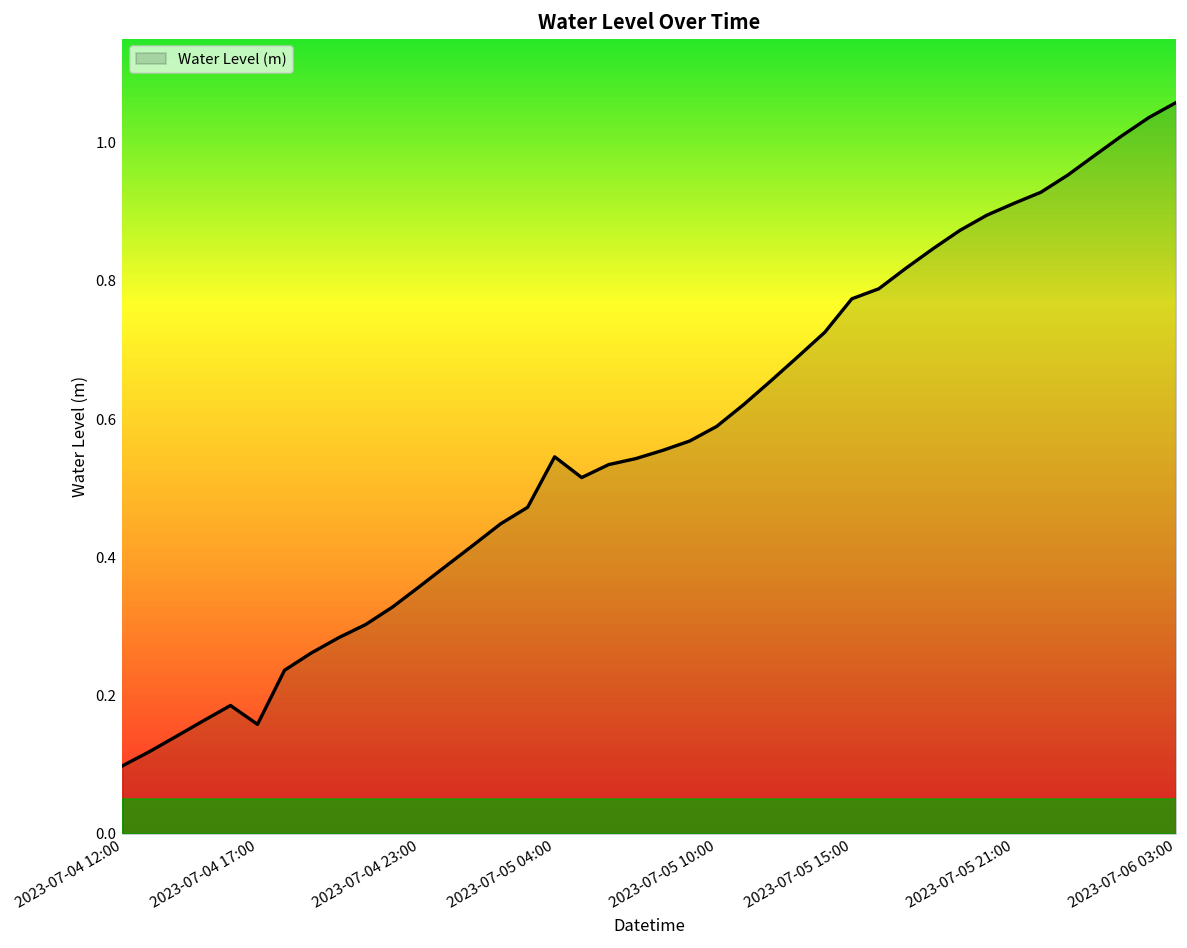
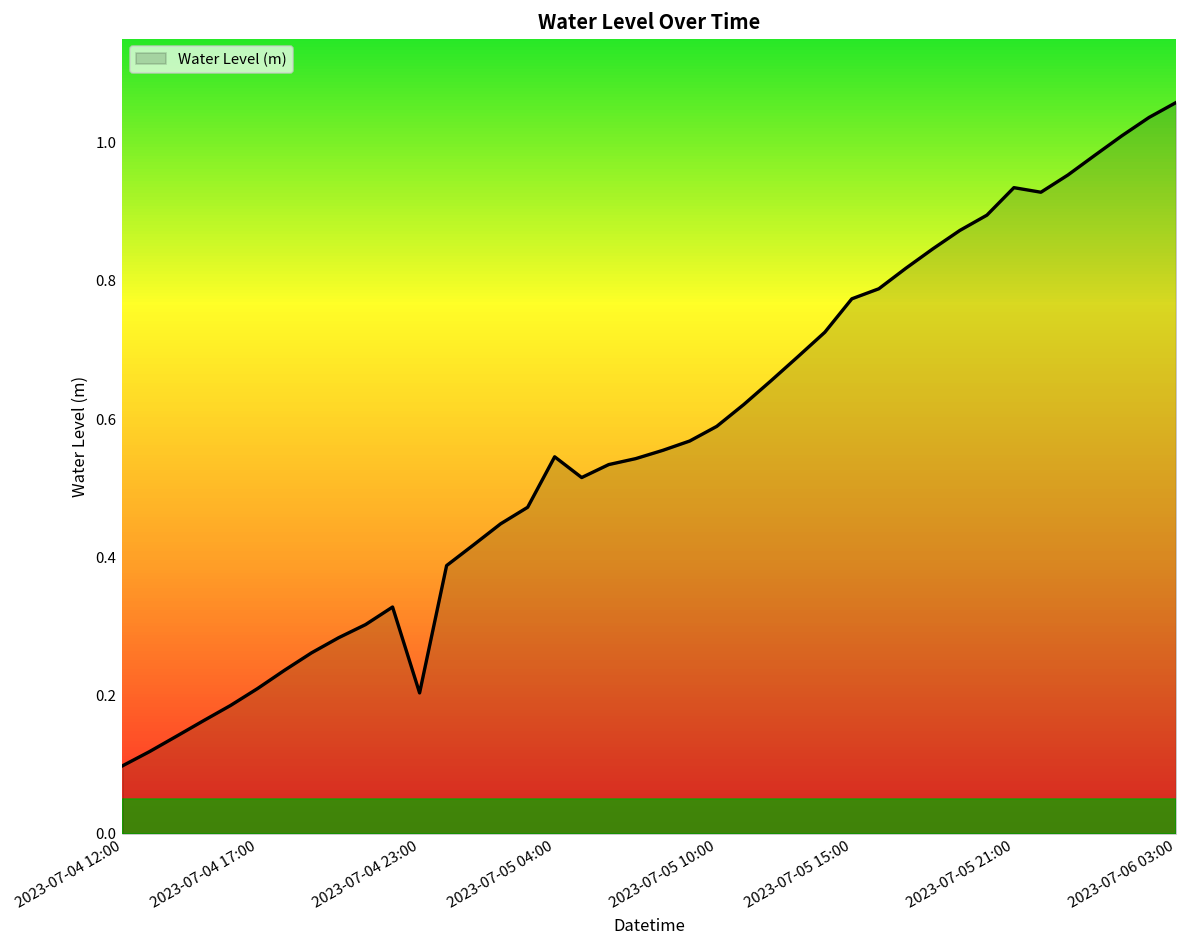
2023-07-04 17:00: 0.16 -> 0.21
2023-07-04 23:00: 0.36 -> 0.20
2023-07-05 21:00: 0.91 -> 0.93
